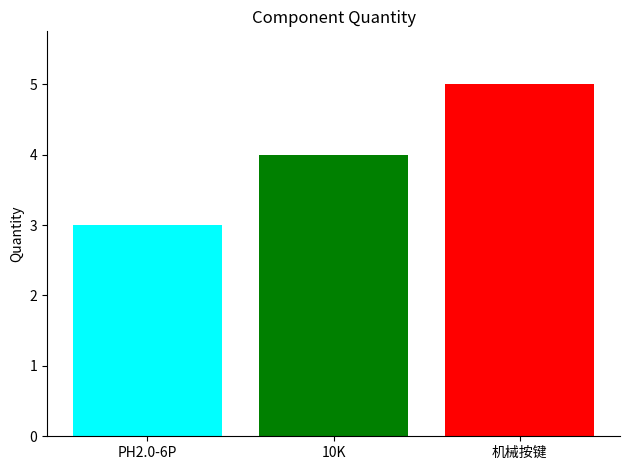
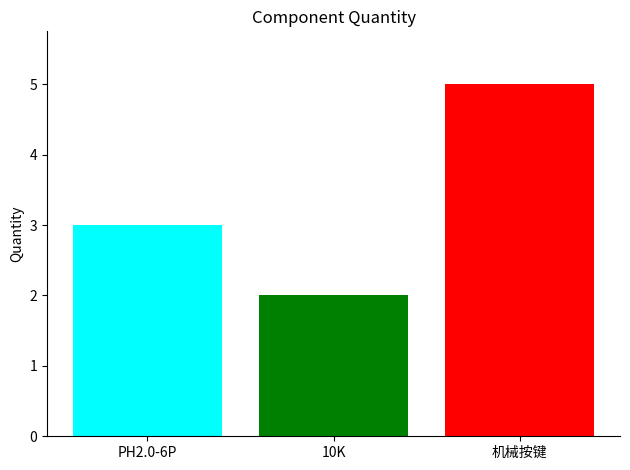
10K: 4 -> 2
